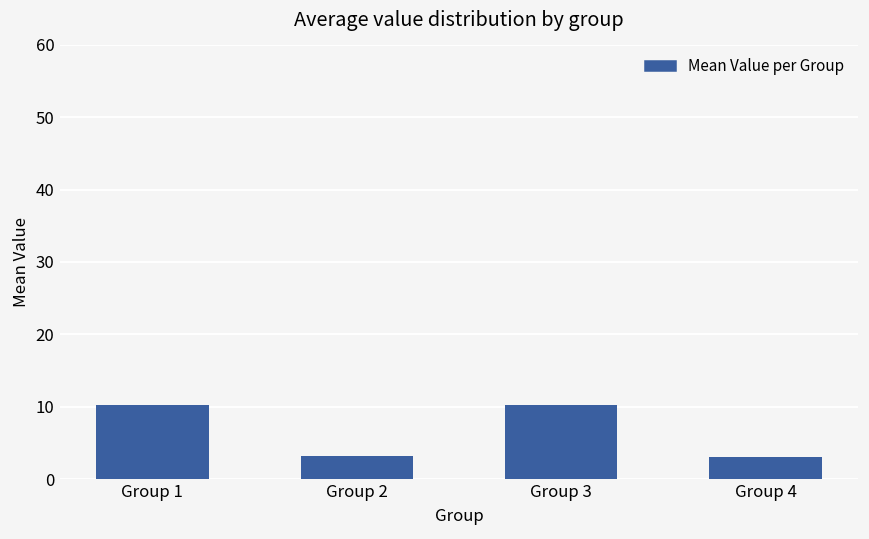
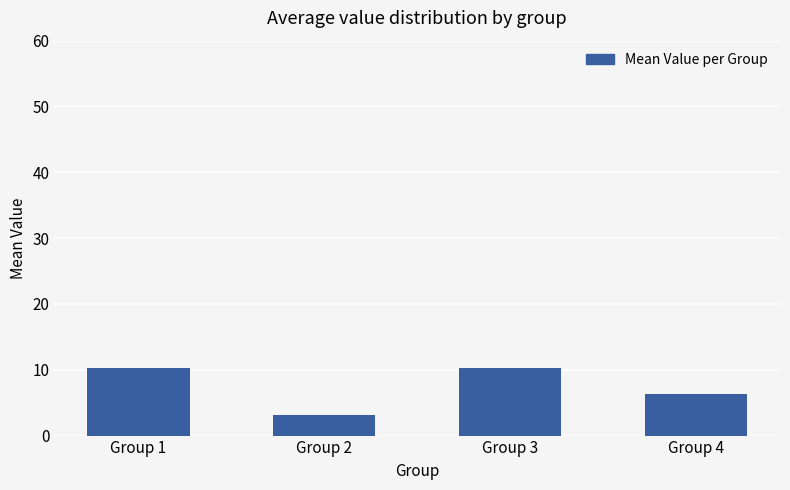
Group 4: 3 -> 6
